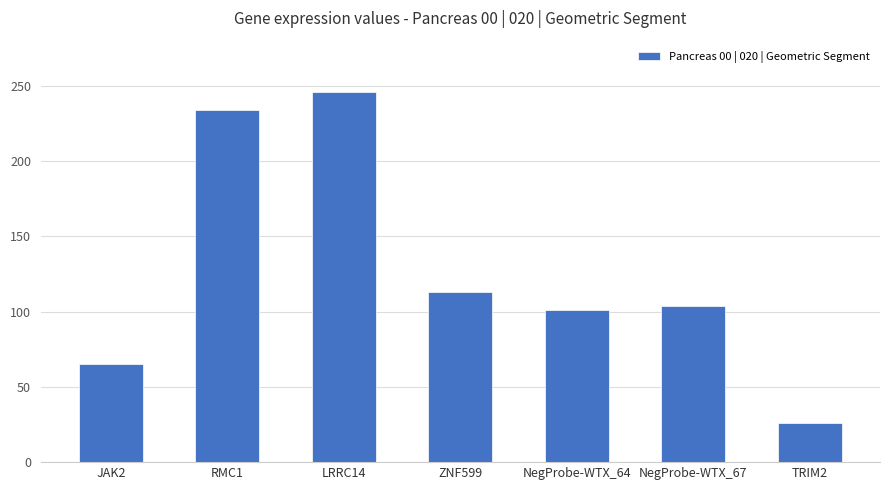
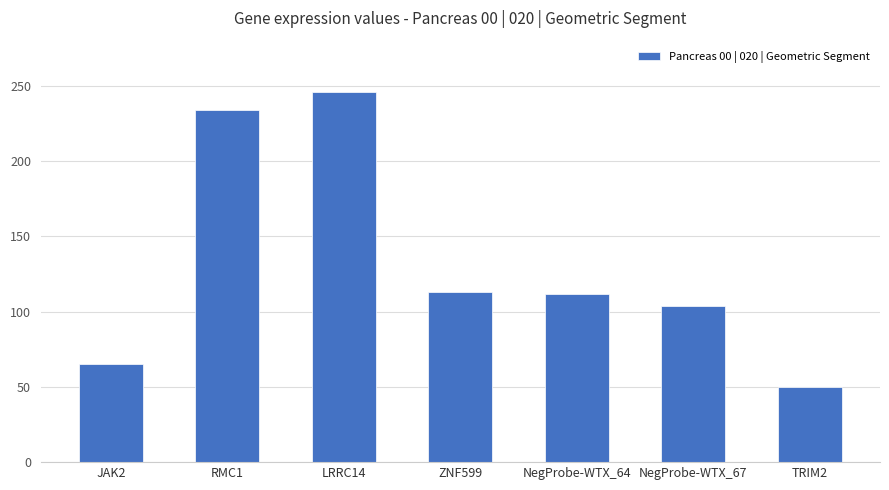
NegProbe-WTX_64: 101 -> 112
TRIM2: 26 -> 50
